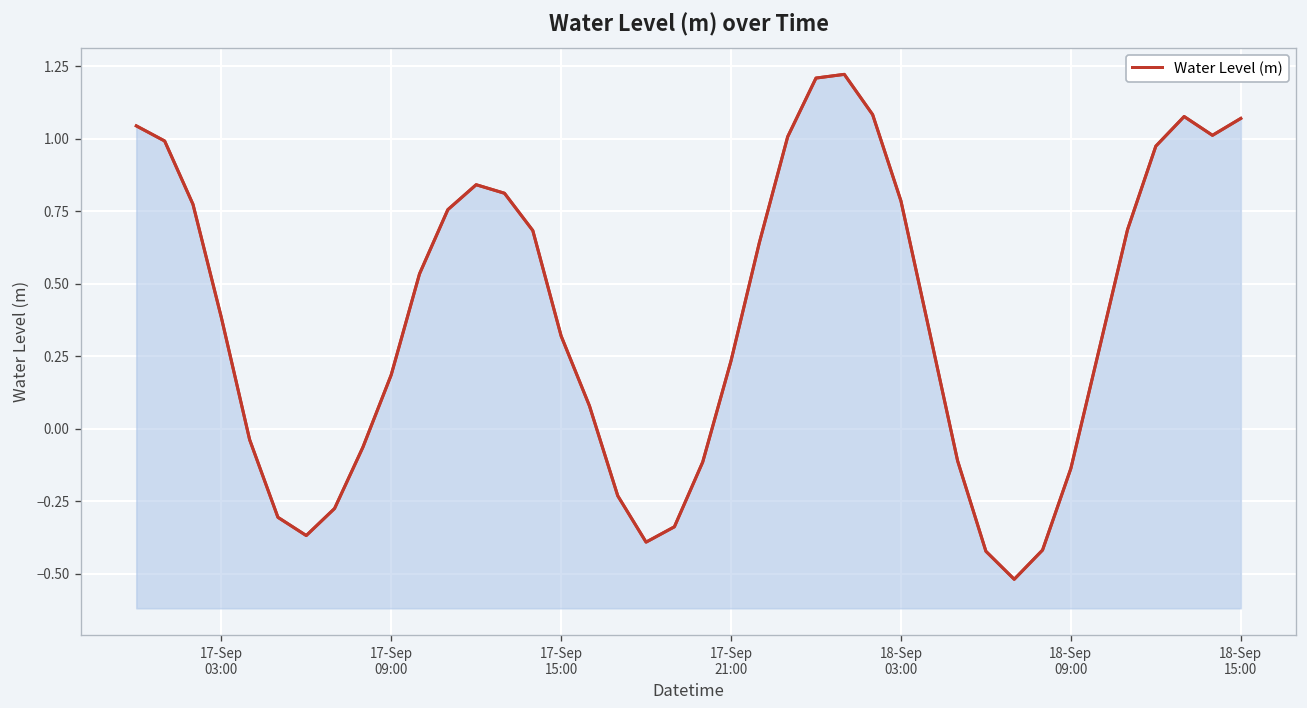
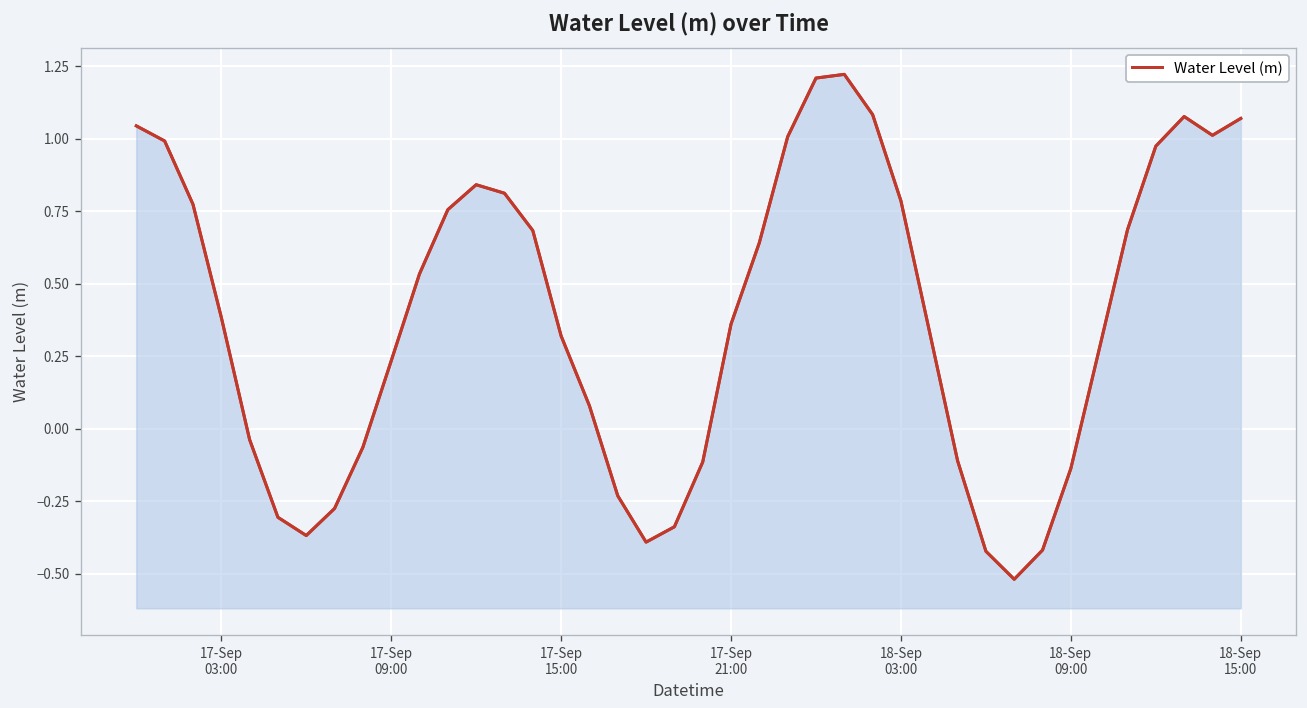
17-Sep 09:00: 0.19 -> 0.23
17-Sep 21:00: 0.23 -> 0.36
